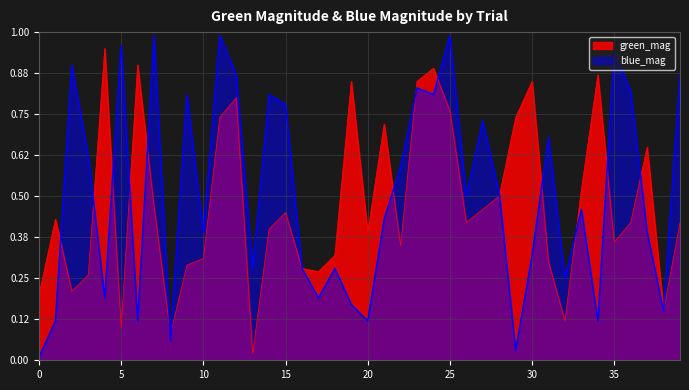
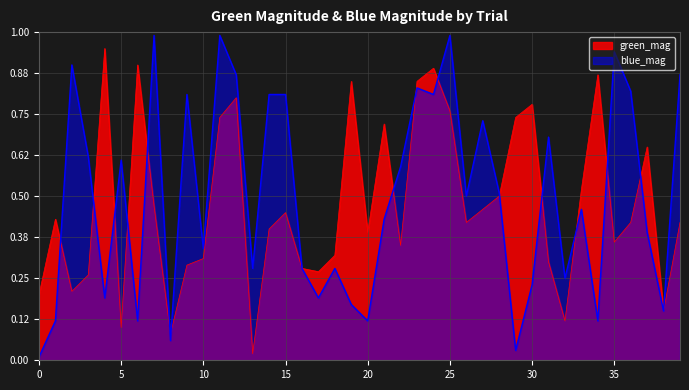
blue_mag, 5: 0.96 -> 0.61
blue_mag, 10: 0.39 -> 0.34
blue_mag, 15: 0.78 -> 0.81
green_mag, 30: 0.85 -> 0.78
blue_mag, 30: 0.32 -> 0.23
